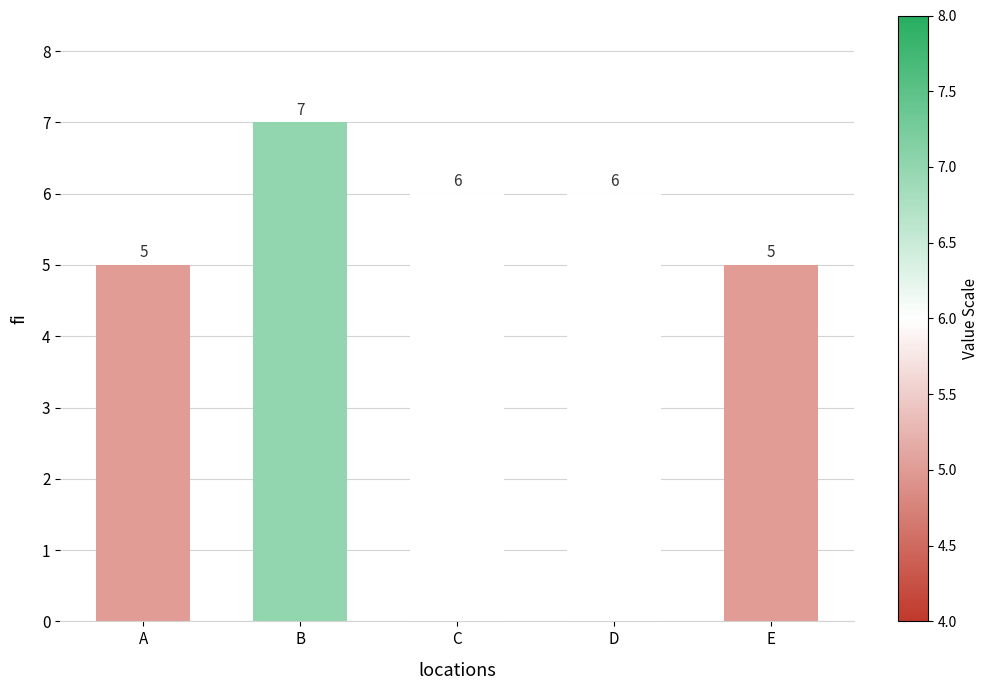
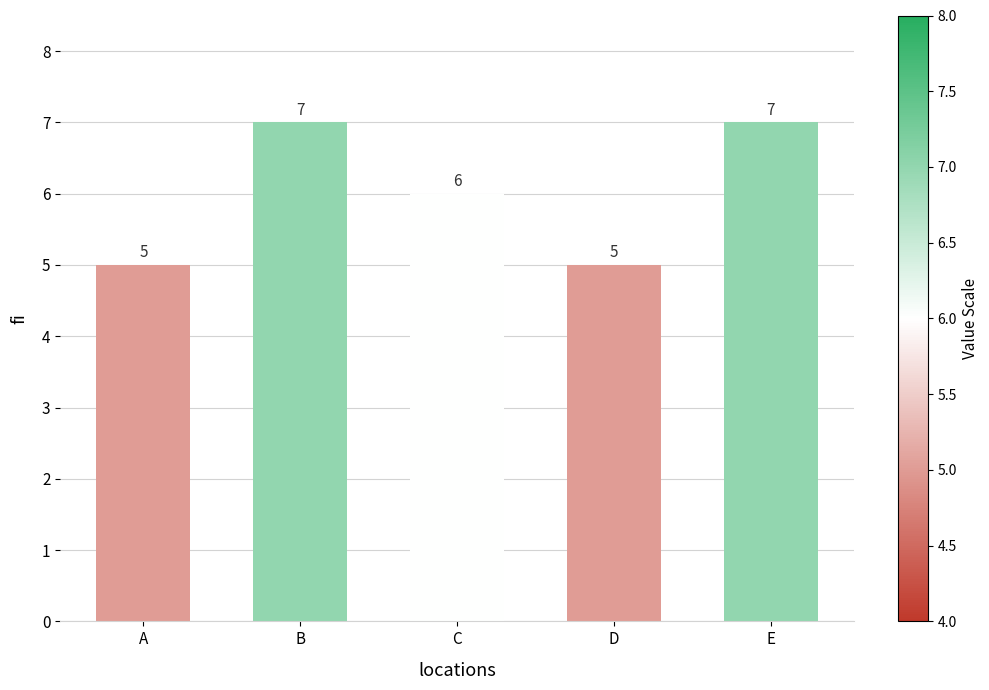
D: 6 -> 5
E: 5 -> 7
